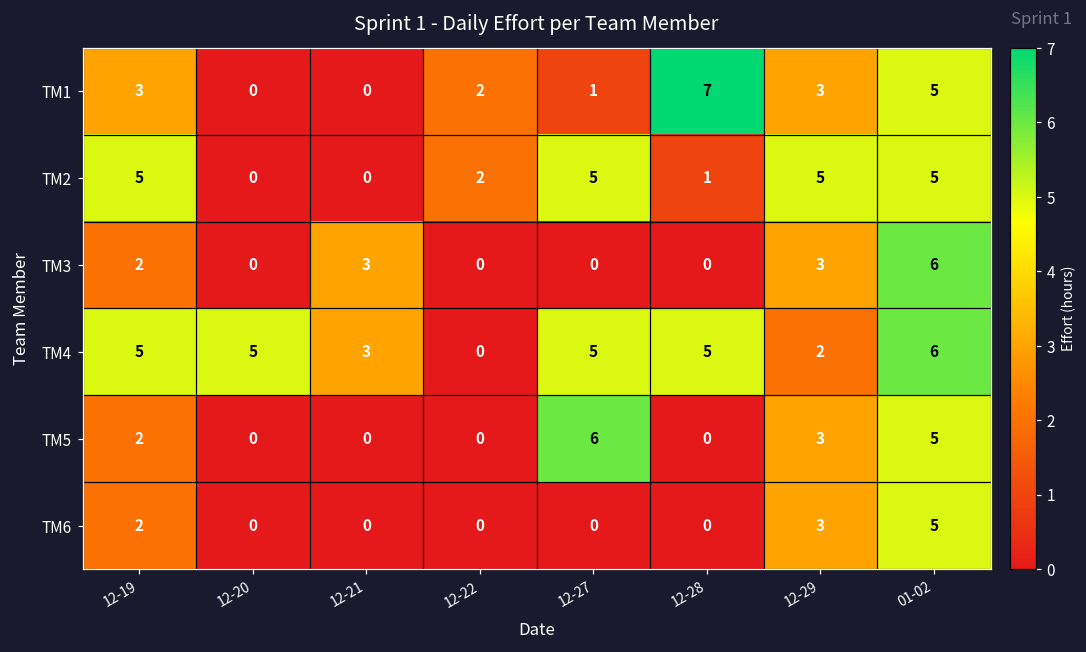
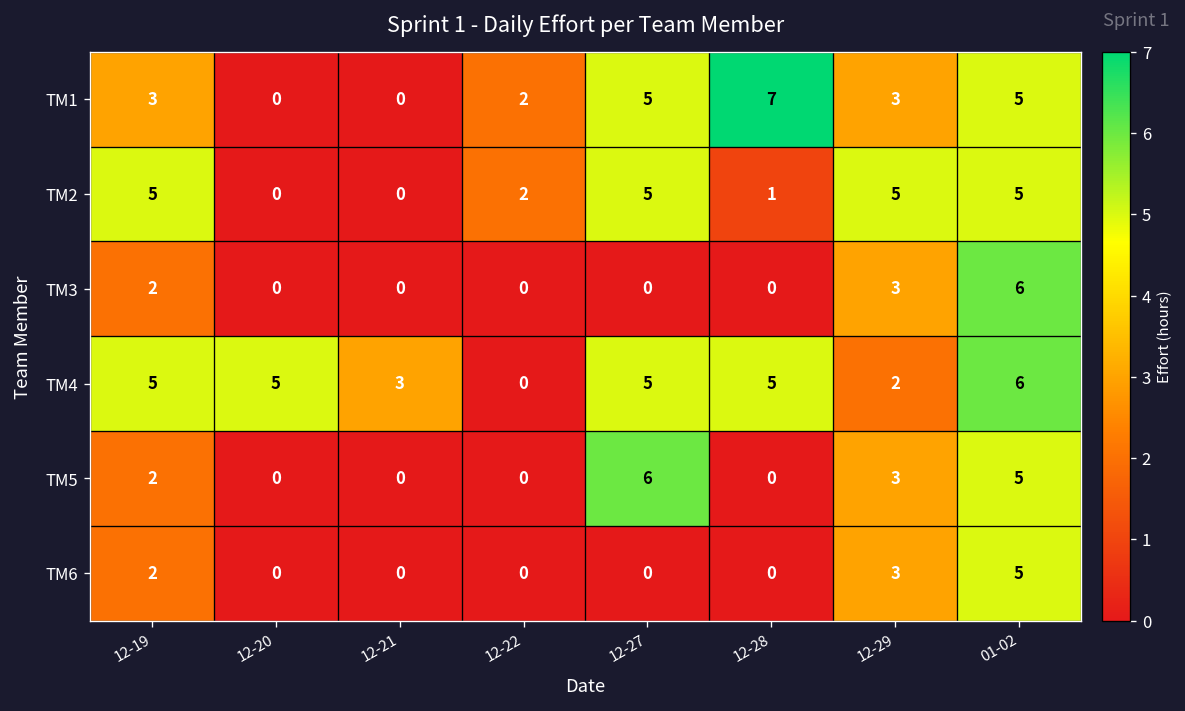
TM1, 12-27: 1 -> 5
TM3, 12-21: 3 -> 0
